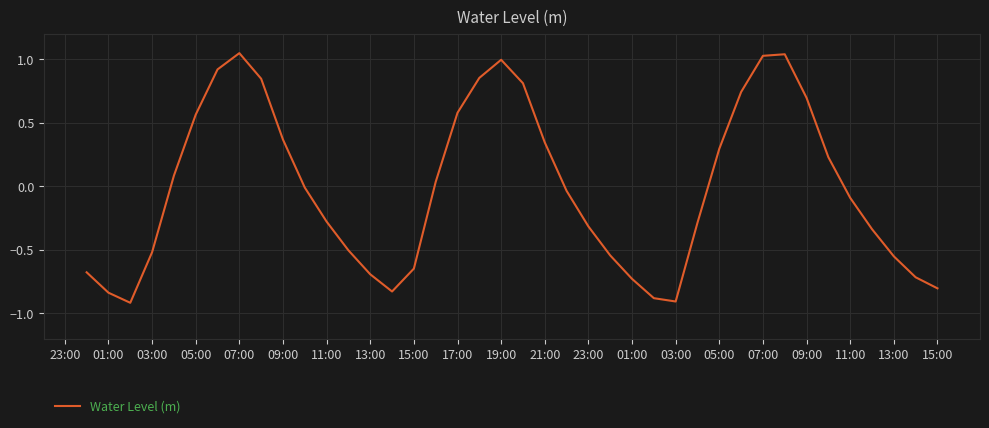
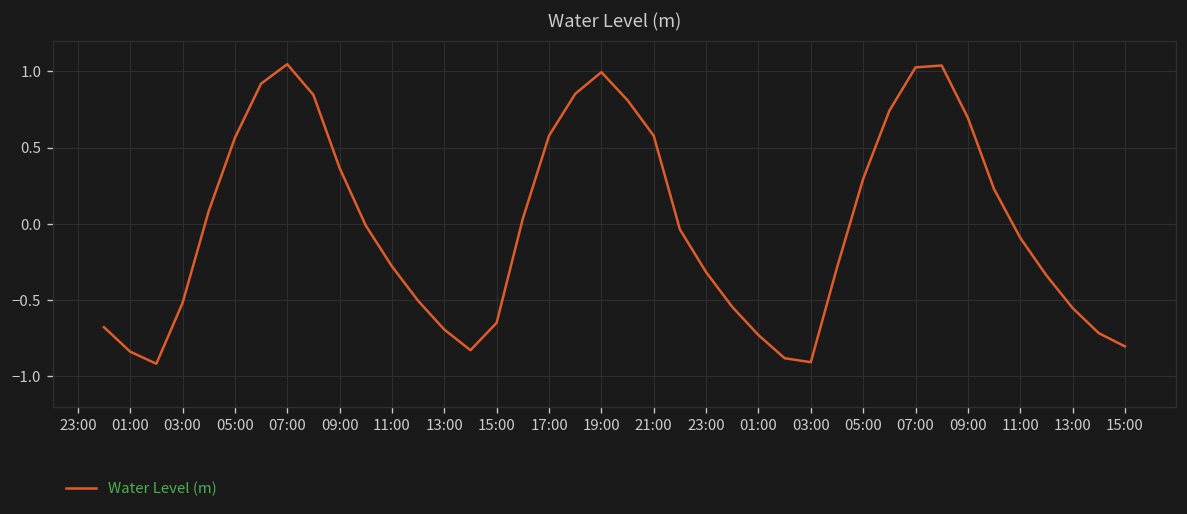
21:00: 0.34 -> 0.58
